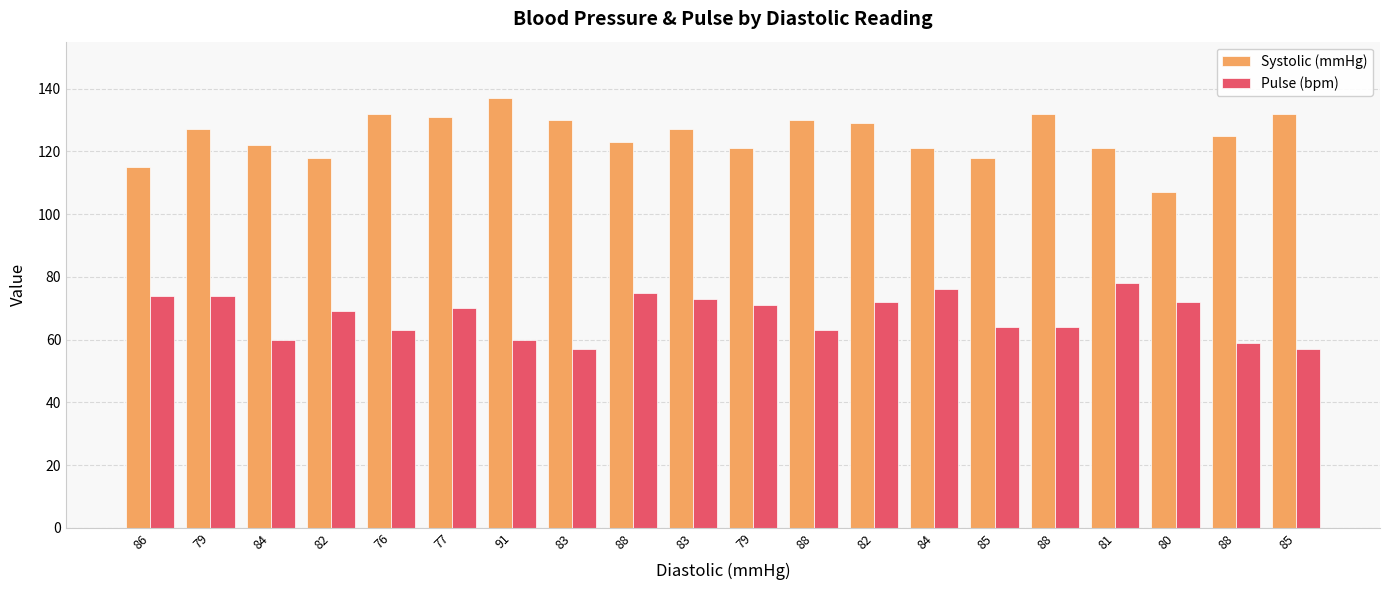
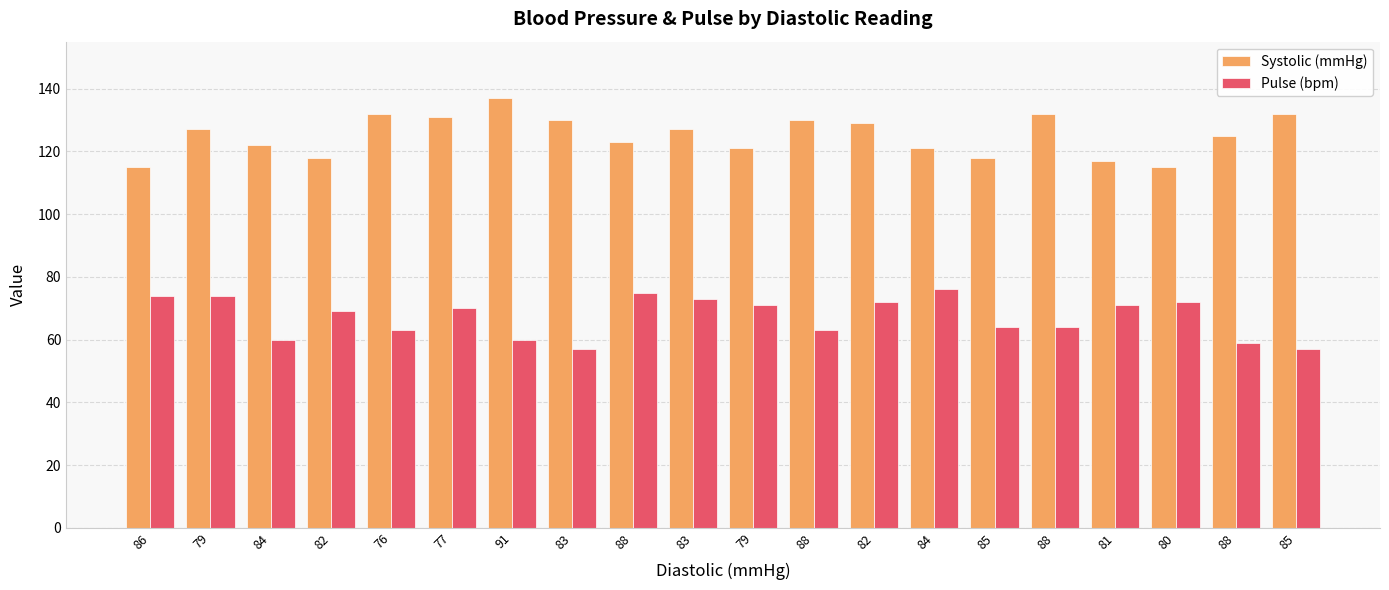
Systolic (mmHg), 81: 121 -> 117
Pulse (bpm), 81: 78 -> 71
Systolic (mmHg), 80: 107 -> 115
